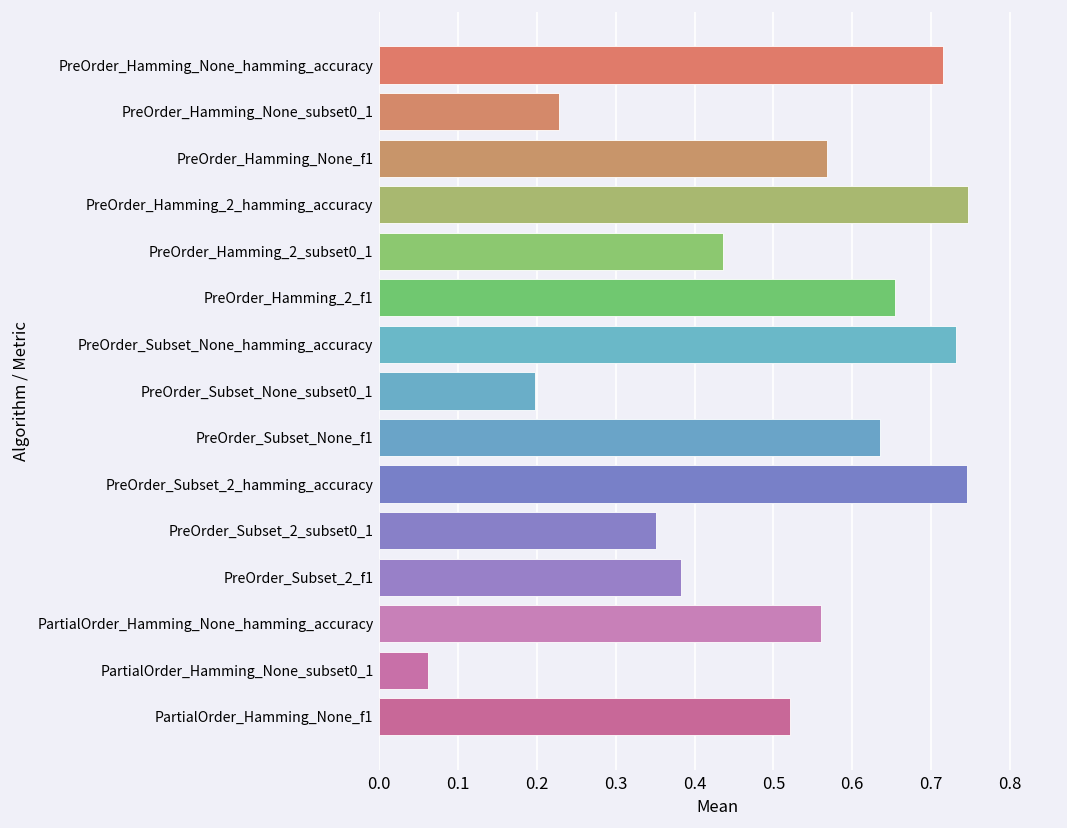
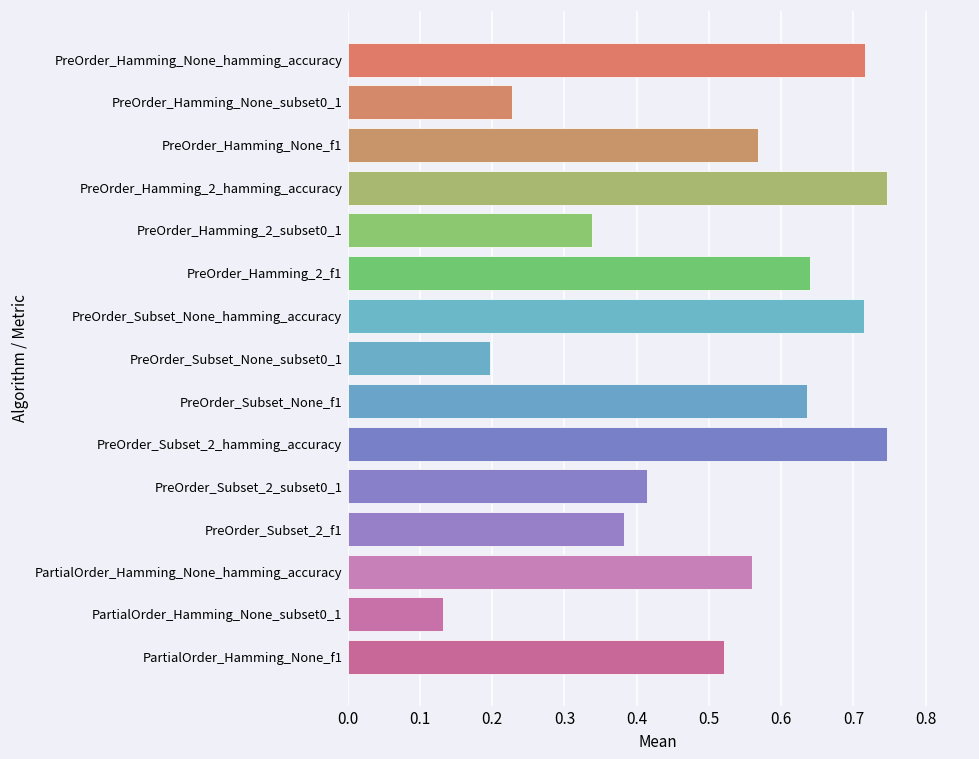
PreOrder_Hamming_2_subset0_1: 0.44 -> 0.34
PreOrder_Hamming_2_f1: 0.65 -> 0.64
PreOrder_Subset_None_hamming_accuracy: 0.73 -> 0.71
PreOrder_Subset_2_subset0_1: 0.35 -> 0.41
PartialOrder_Hamming_None_subset0_1: 0.06 -> 0.13
